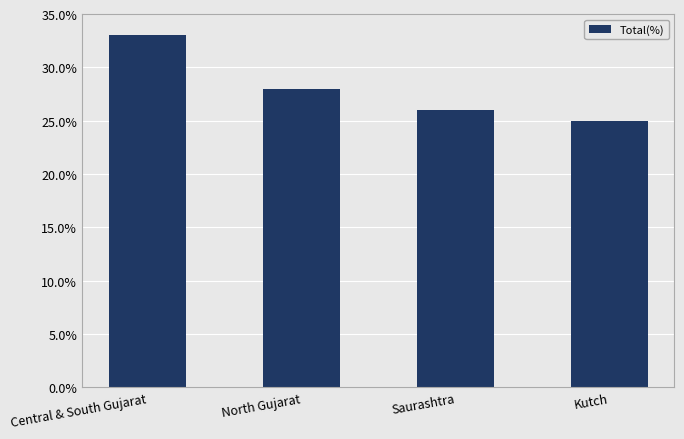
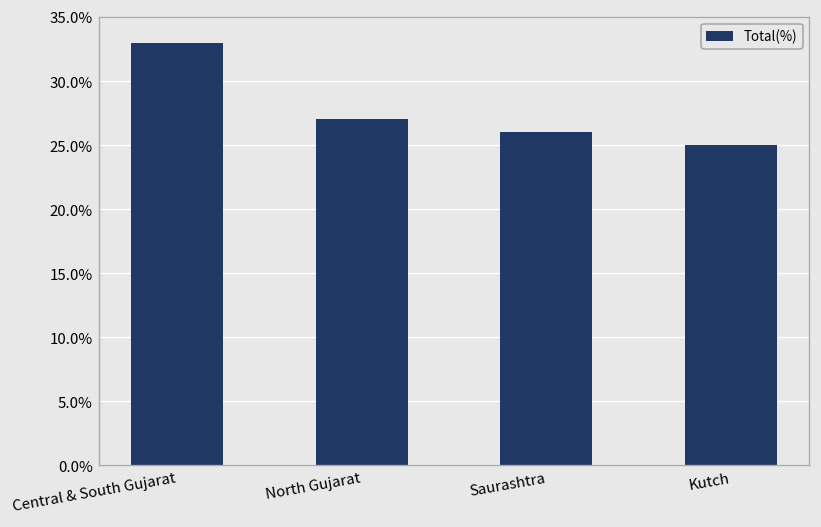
North Gujarat: 28% -> 27%
